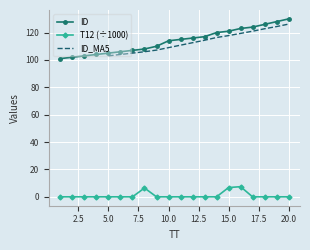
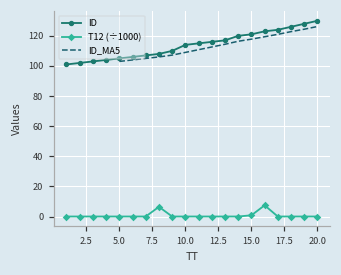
T12 (÷1000), 15.0: 7 -> 1
